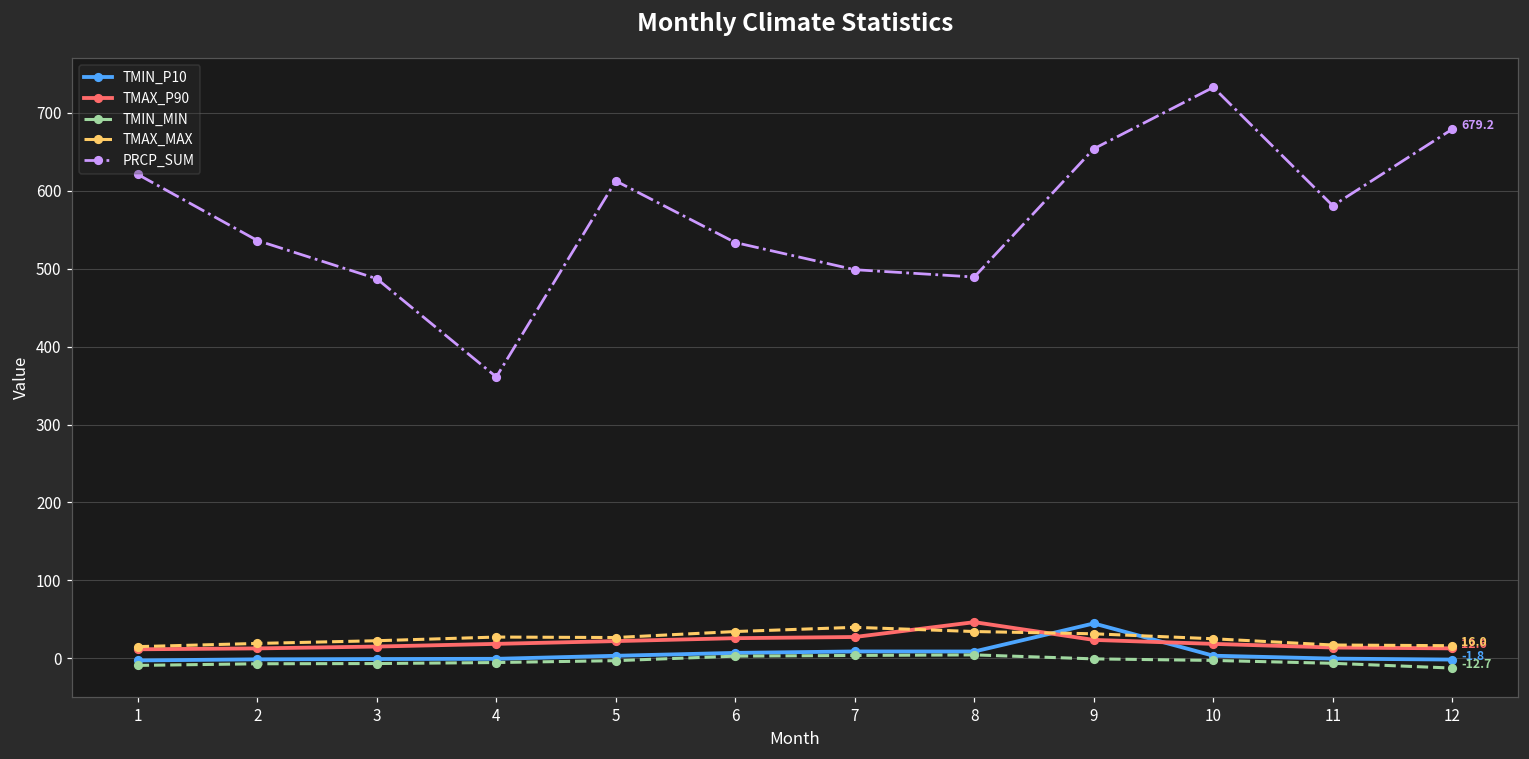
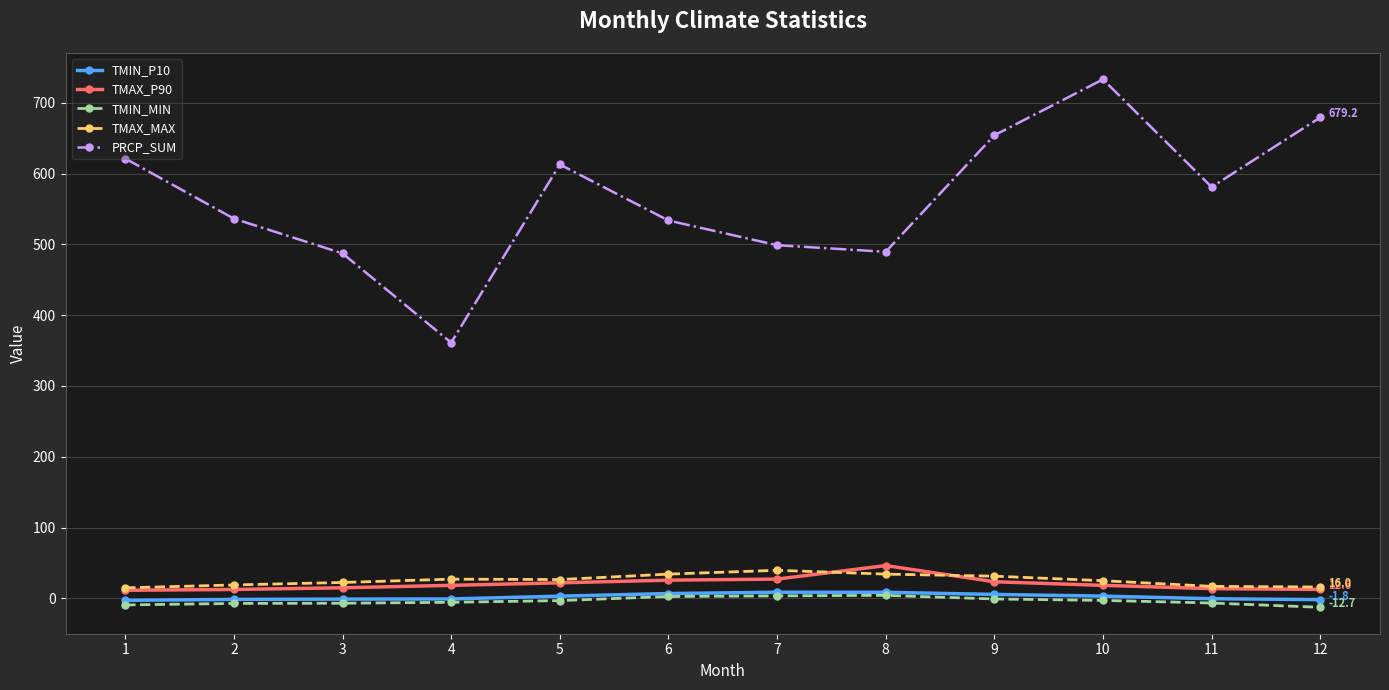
TMIN_P10, 9: 40 -> 10
